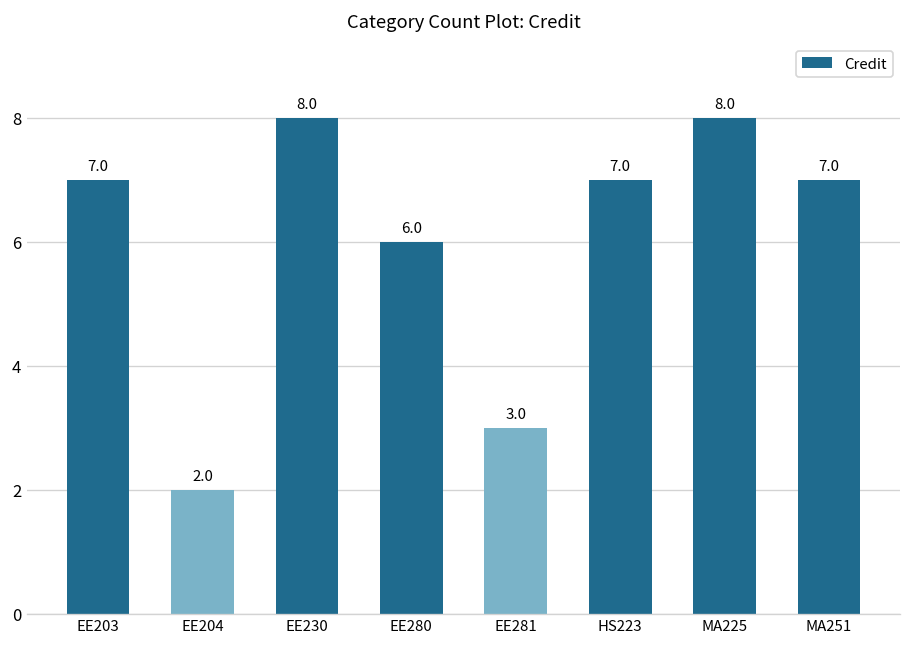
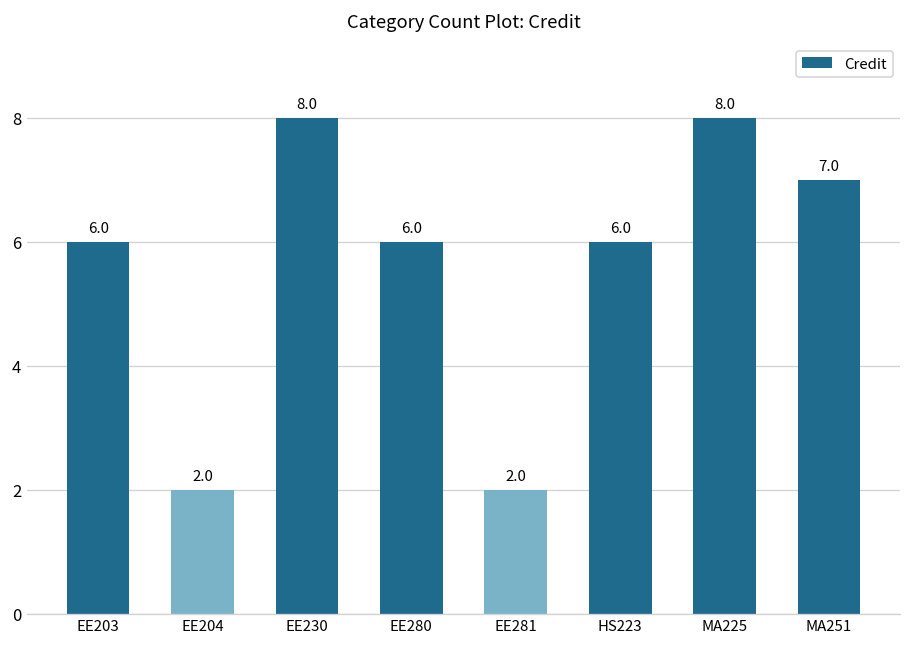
EE203: 7.0 -> 6.0
EE281: 3.0 -> 2.0
HS223: 7.0 -> 6.0
